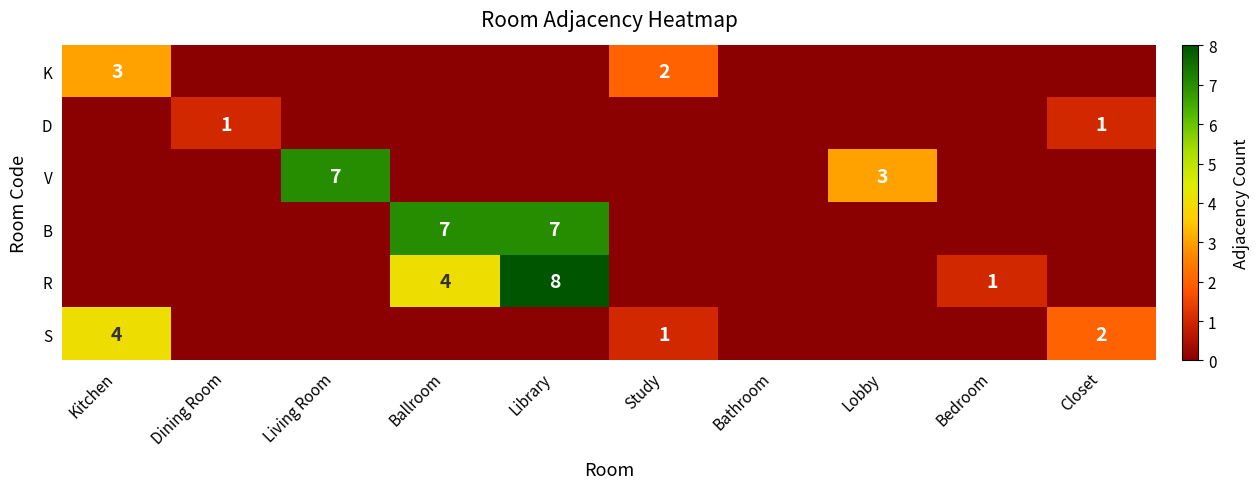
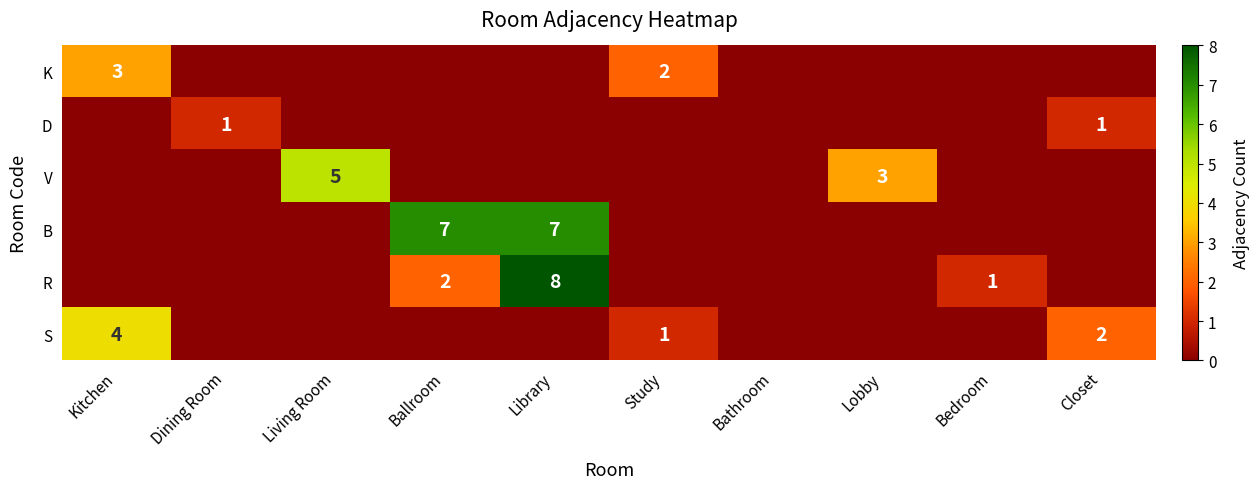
V, Living Room: 7 -> 5
R, Ballroom: 4 -> 2
